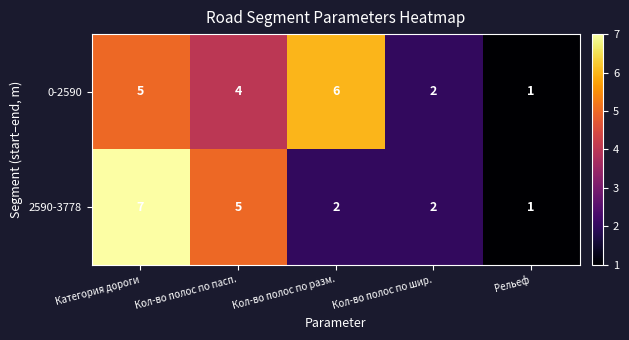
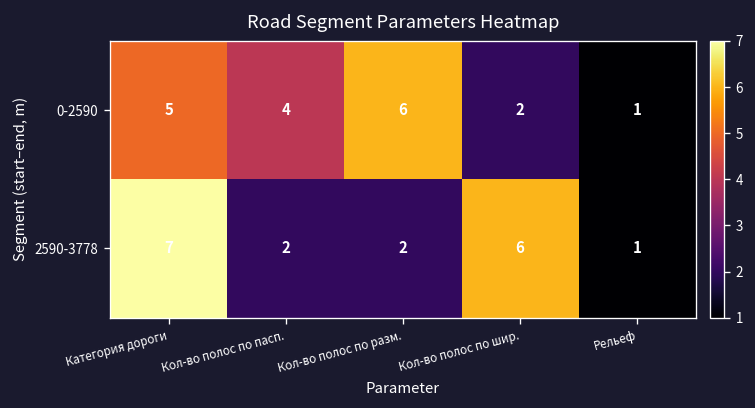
2590-3778, Кол-во полос по пасп.: 5 -> 2
2590-3778, Кол-во полос по шир.: 2 -> 6
